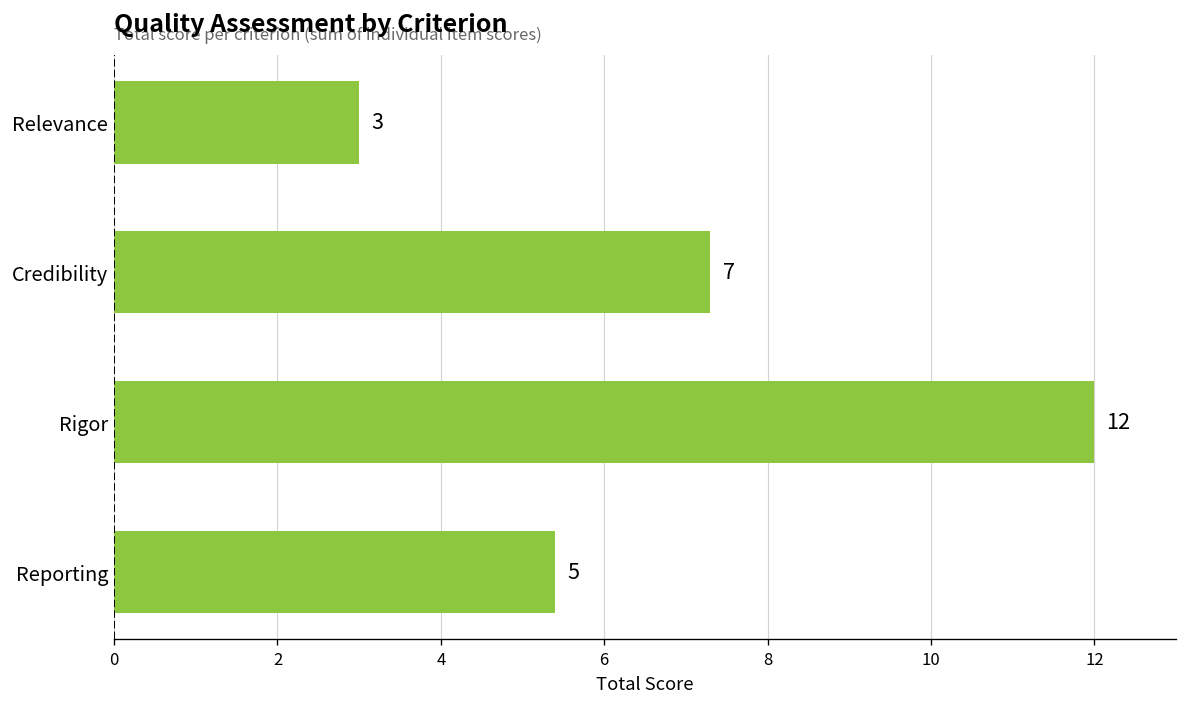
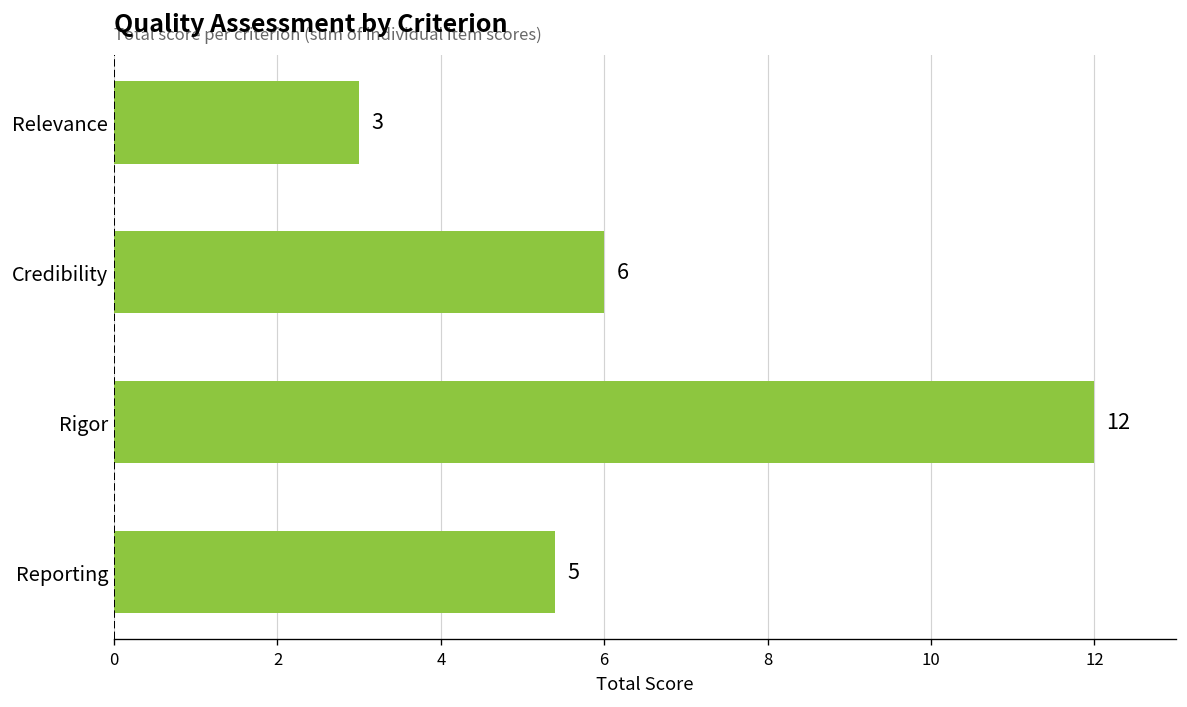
Credibility: 7 -> 6
